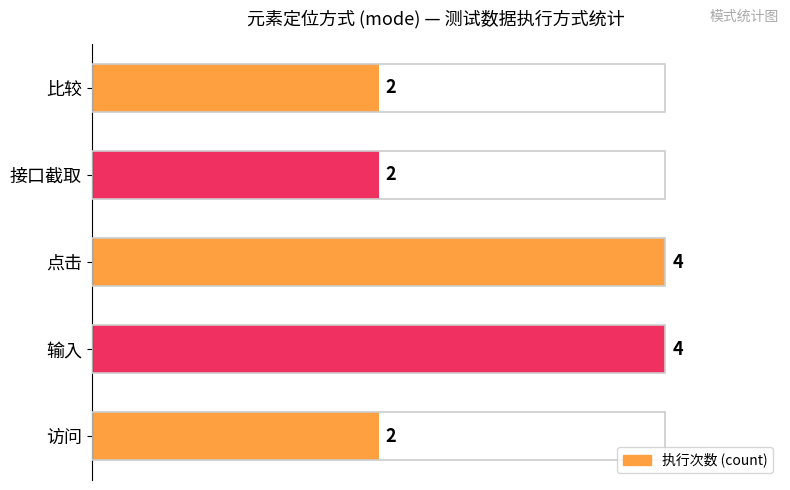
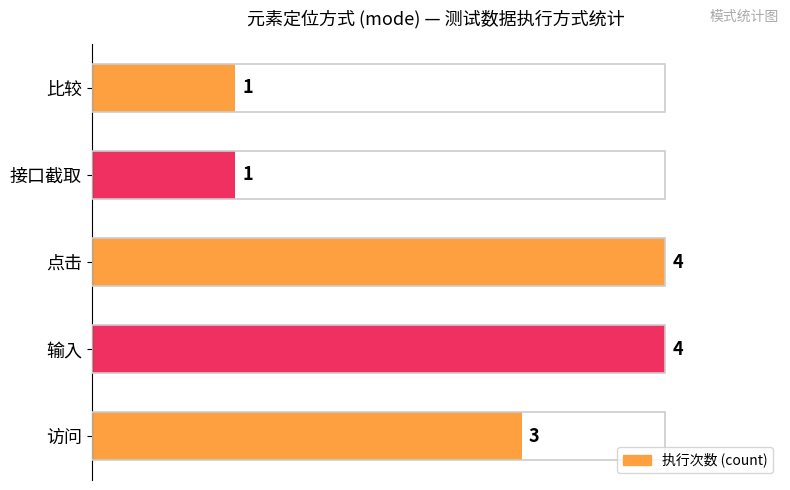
比较: 2 -> 1
接口截取: 2 -> 1
访问: 2 -> 3
